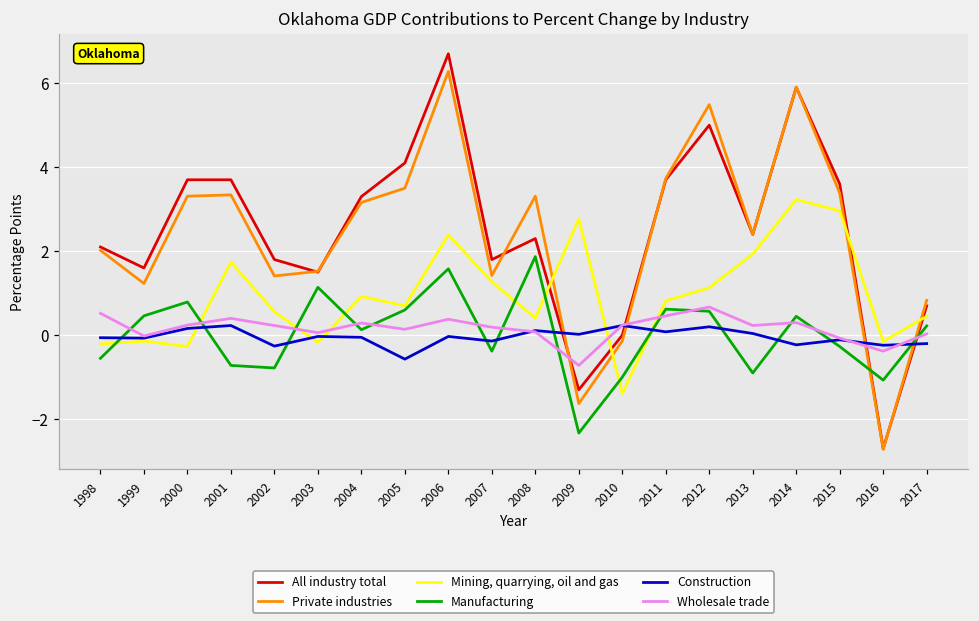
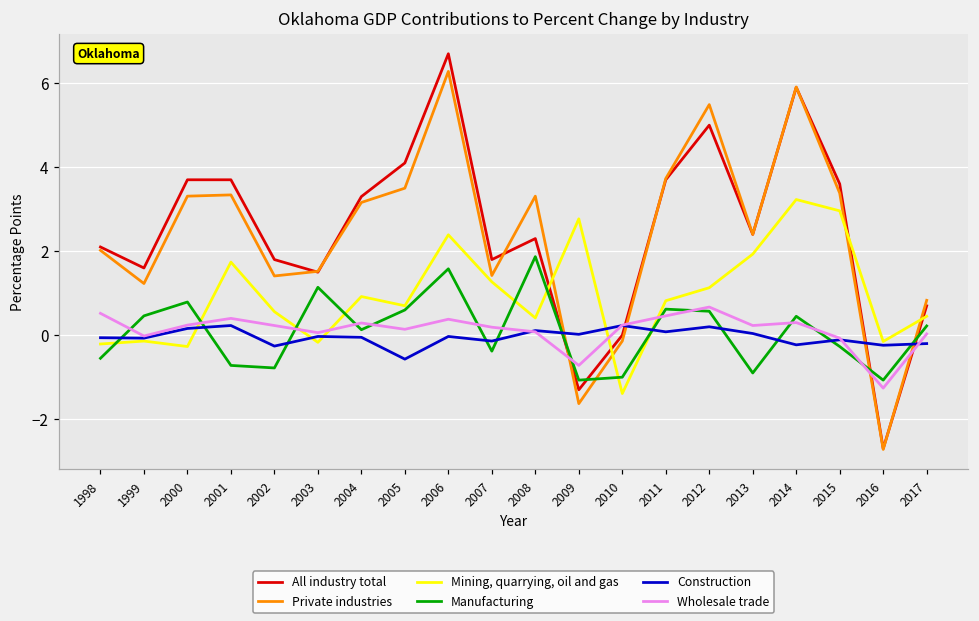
Manufacturing, 2009: -2.3 -> -1.1
Wholesale trade, 2016: -0.4 -> -1.3
